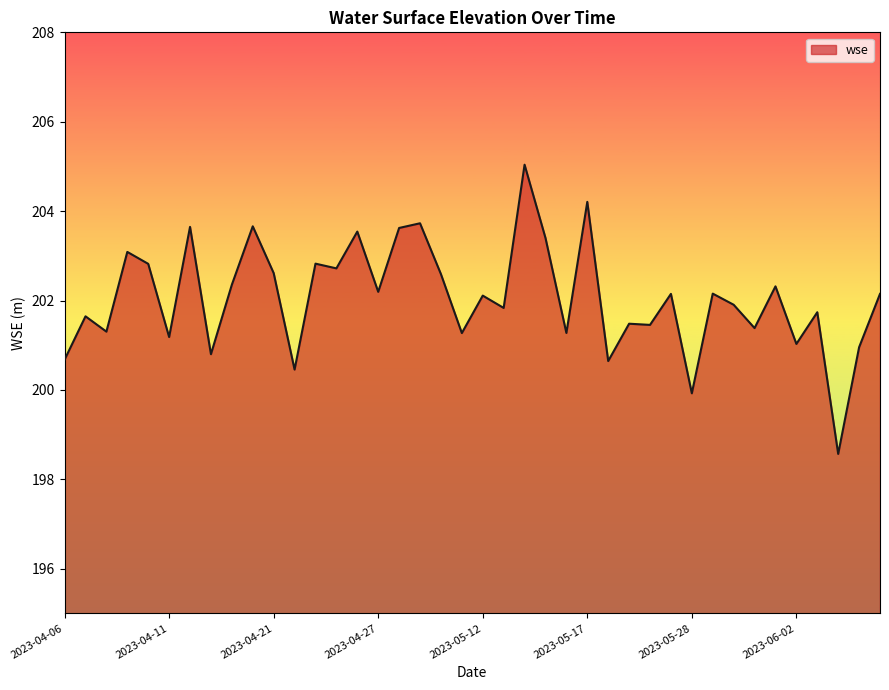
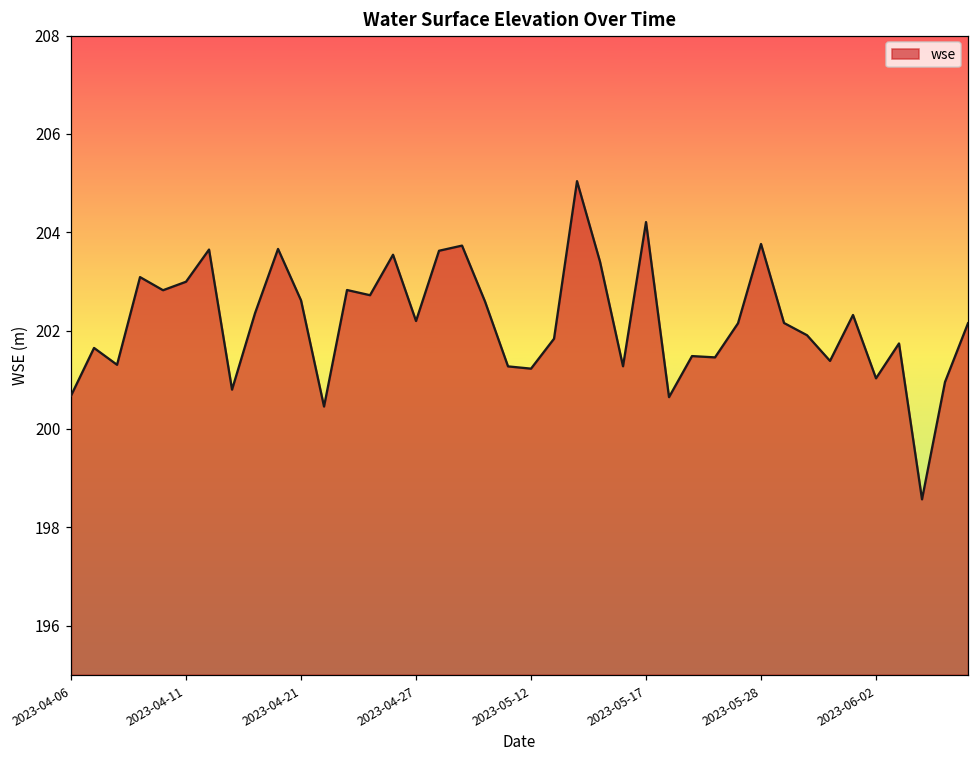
2023-04-11: 201.2 -> 203.0
2023-05-12: 202.1 -> 201.2
2023-05-28: 199.9 -> 203.8
